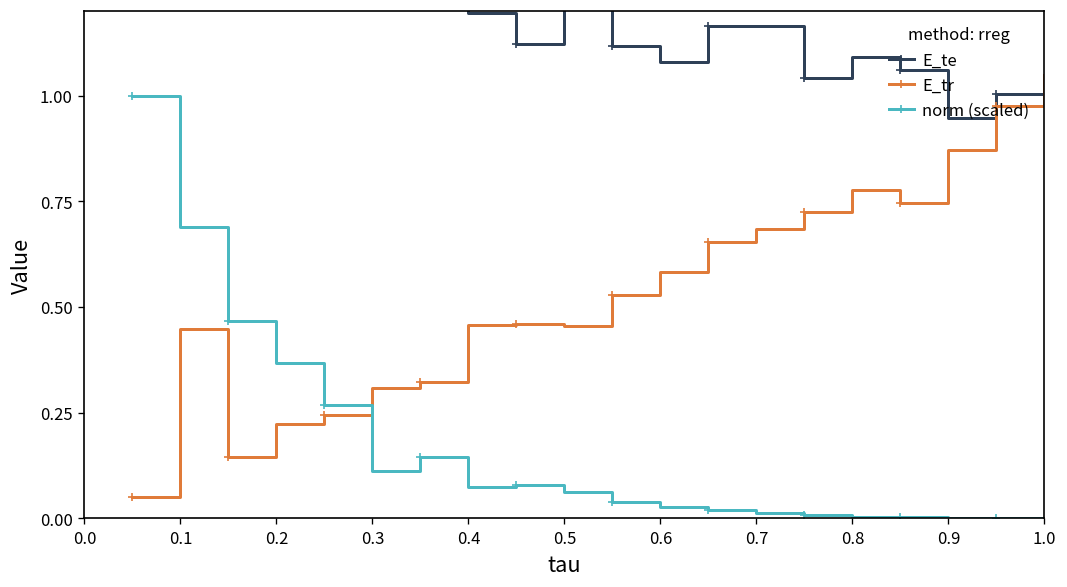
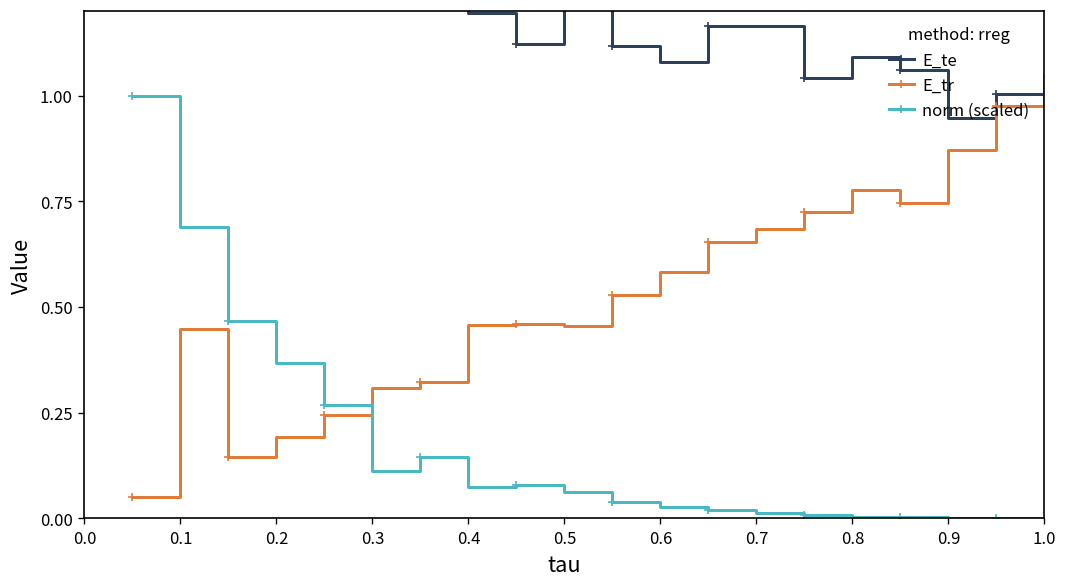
E_tr, 0.2: 0.22 -> 0.19
